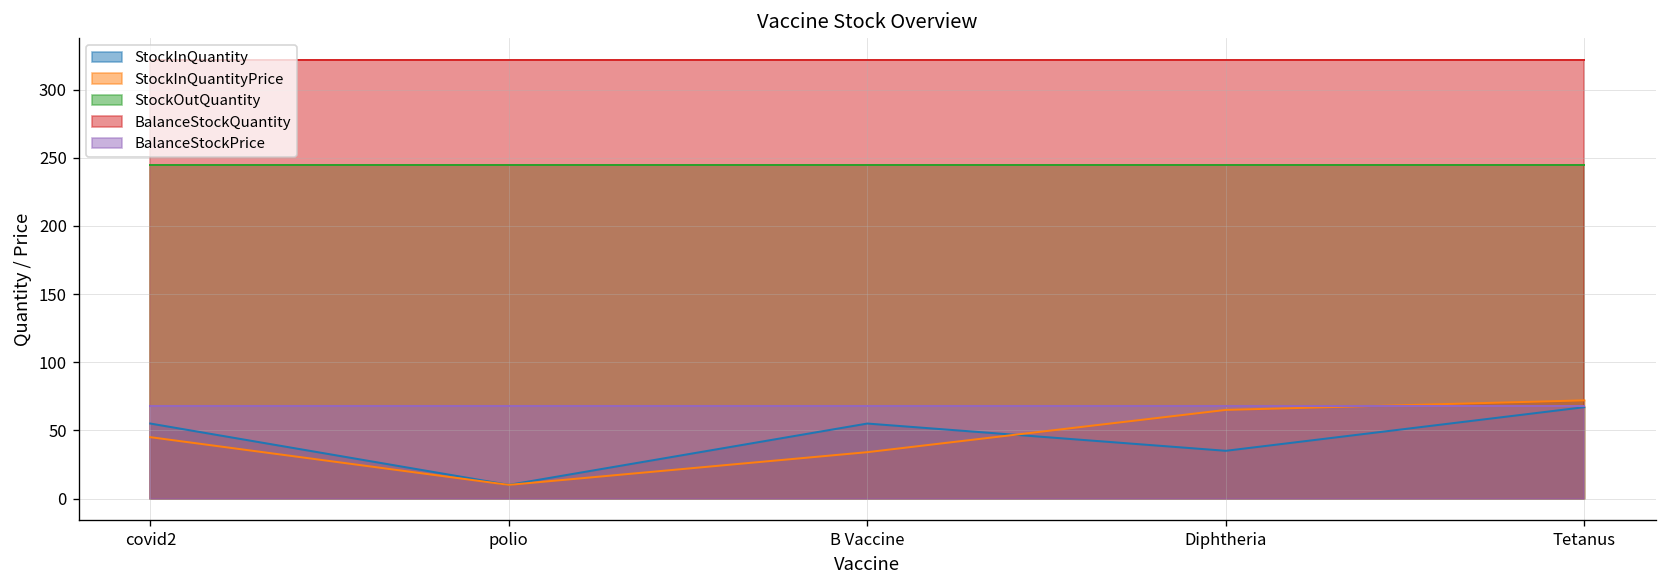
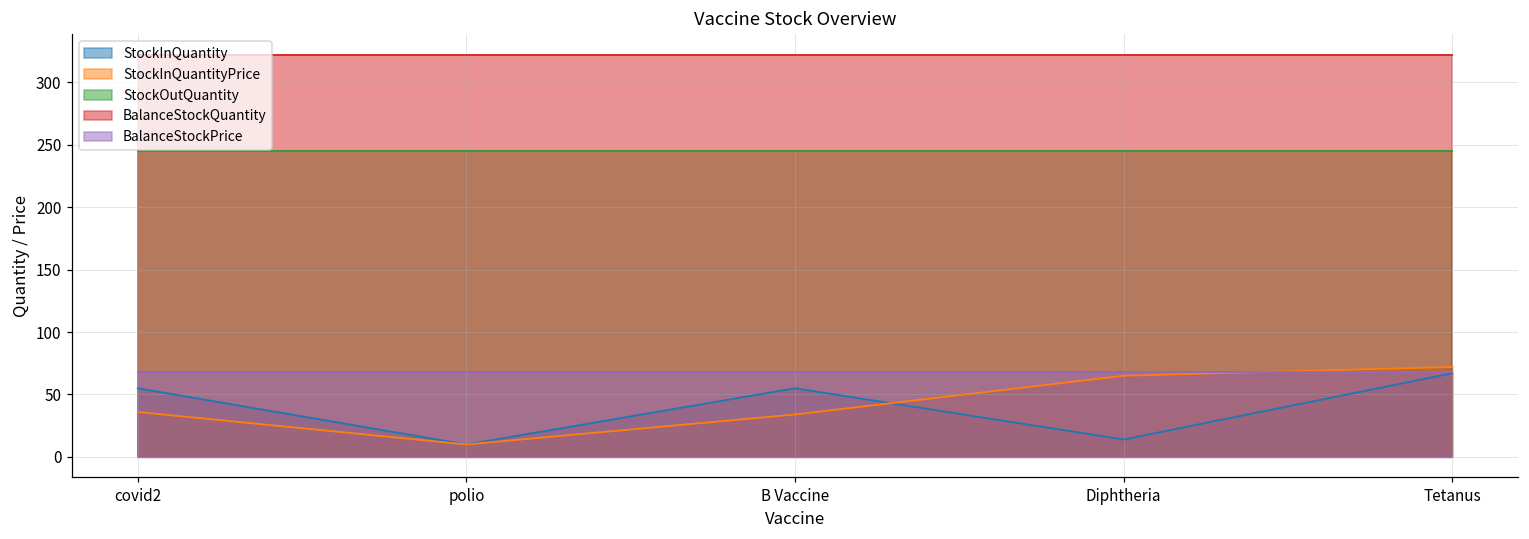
StockInQuantityPrice, covid2: 45 -> 36
StockInQuantity, Diphtheria: 35 -> 14
